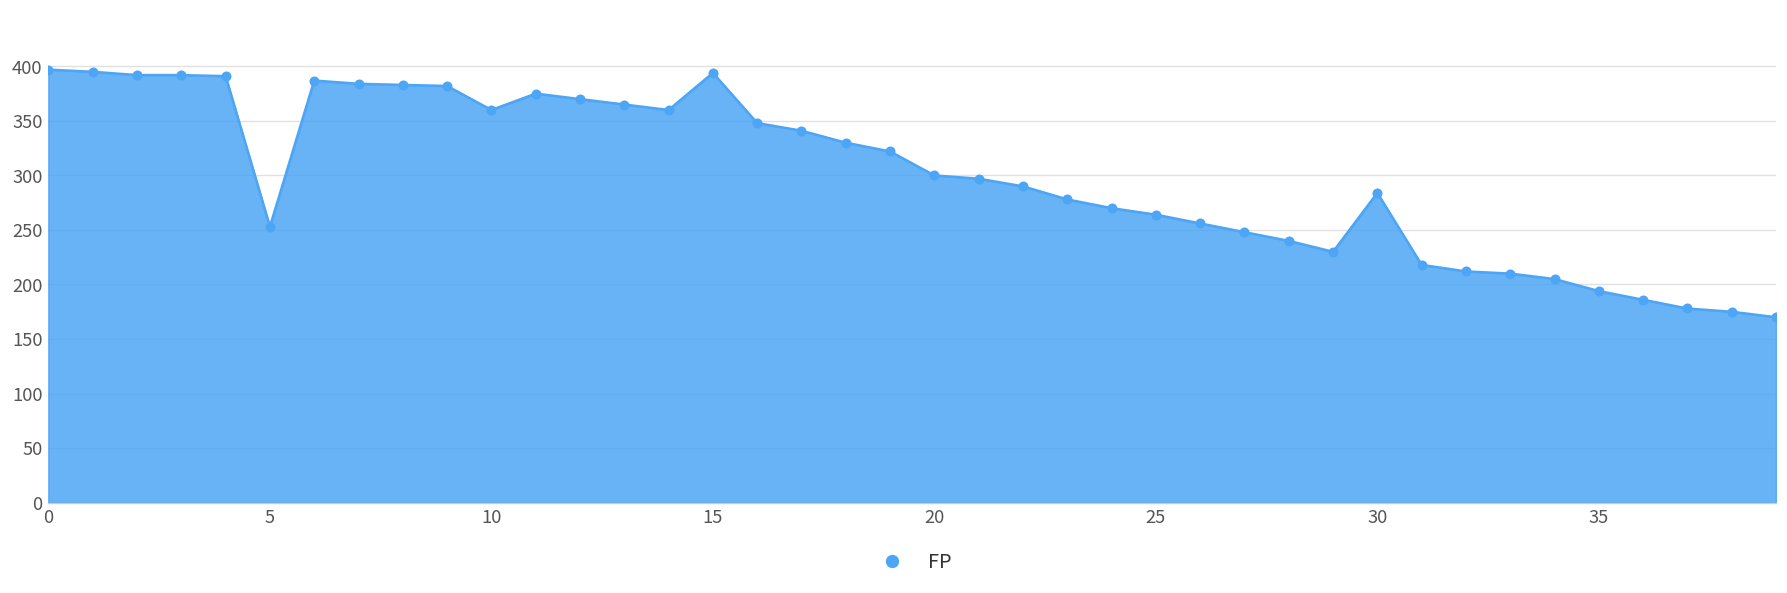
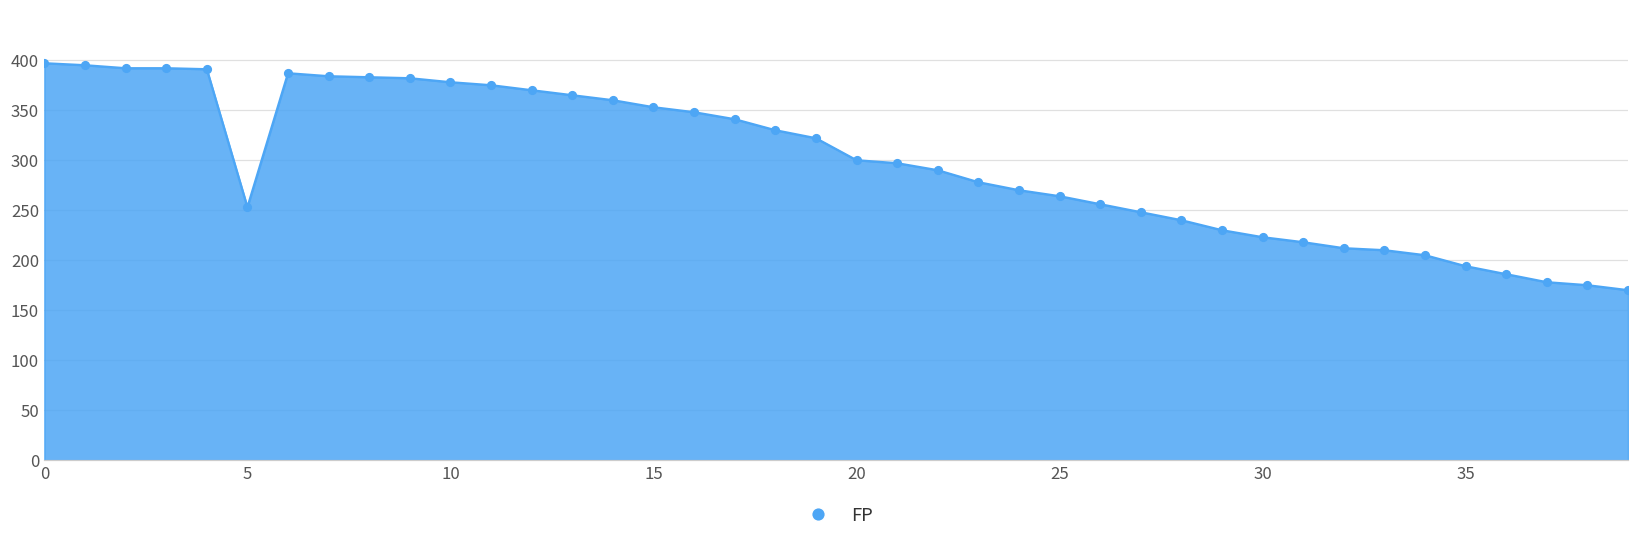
10: 360 -> 380
15: 390 -> 350
30: 280 -> 220
